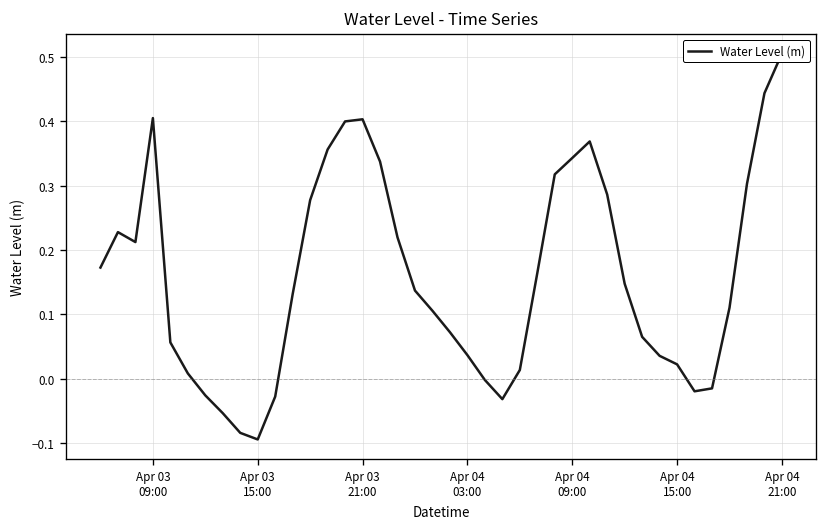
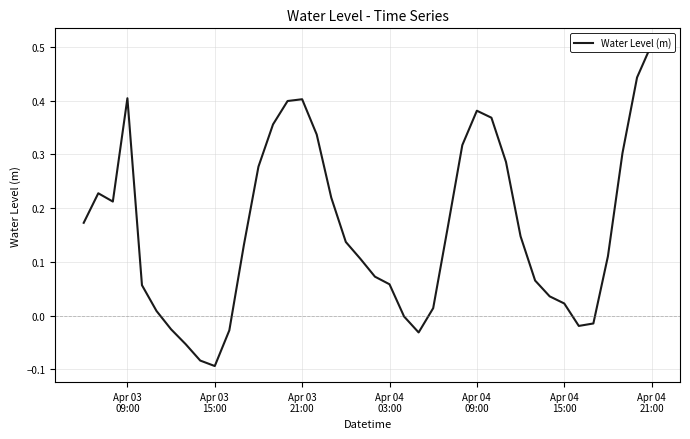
Apr 04 03:00: 0.04 -> 0.06
Apr 04 09:00: 0.34 -> 0.38
